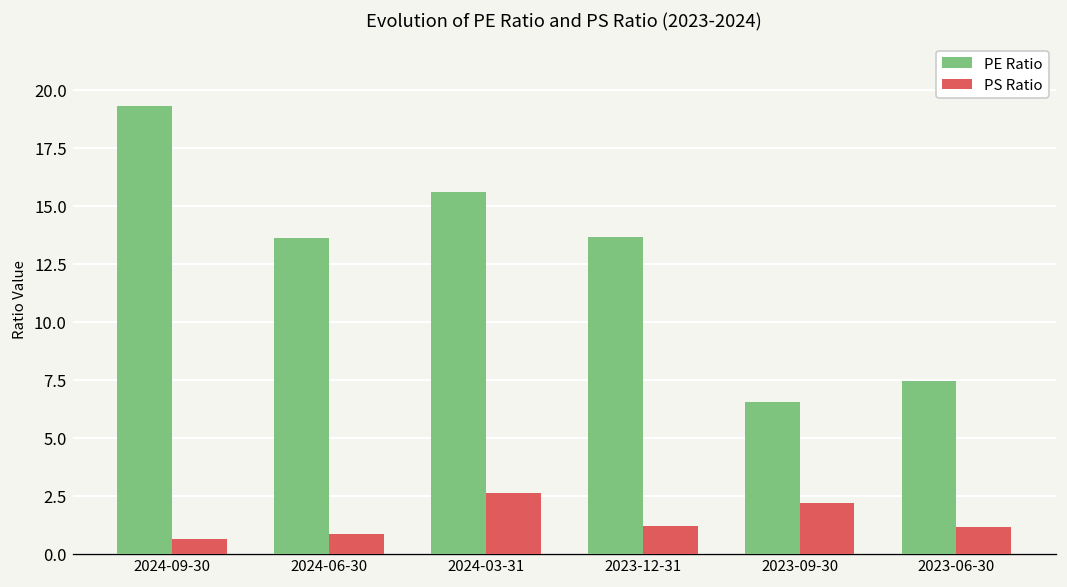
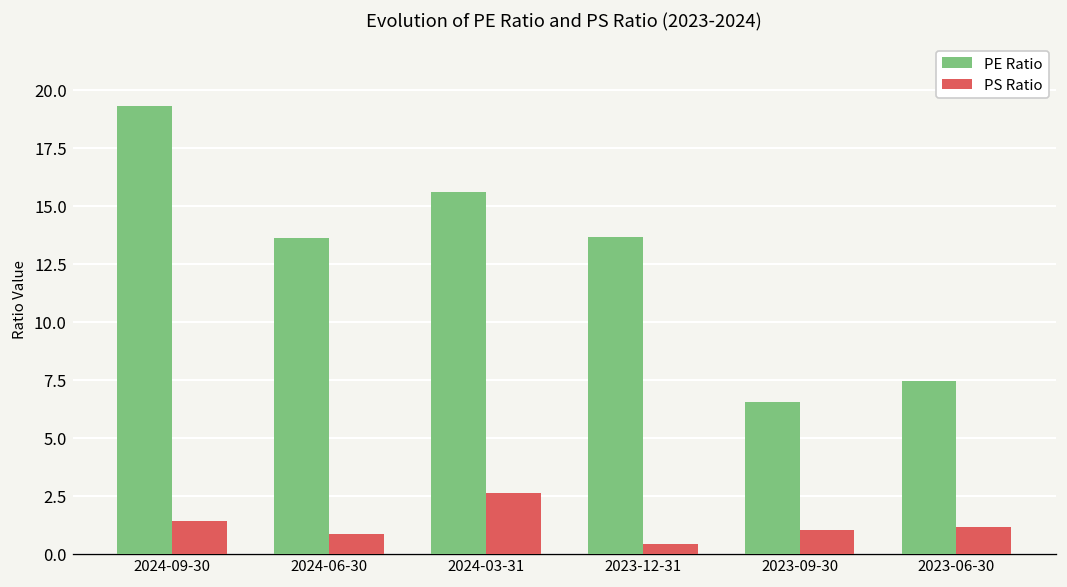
PS Ratio, 2024-09-30: 0.6 -> 1.4
PS Ratio, 2023-12-31: 1.2 -> 0.4
PS Ratio, 2023-09-30: 2.2 -> 1.0
